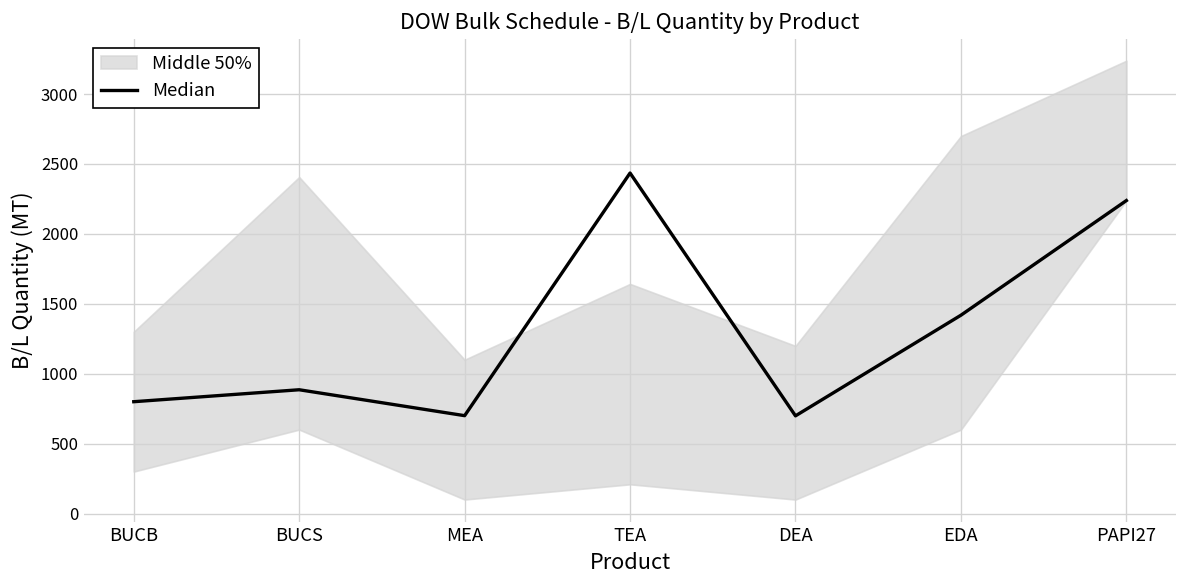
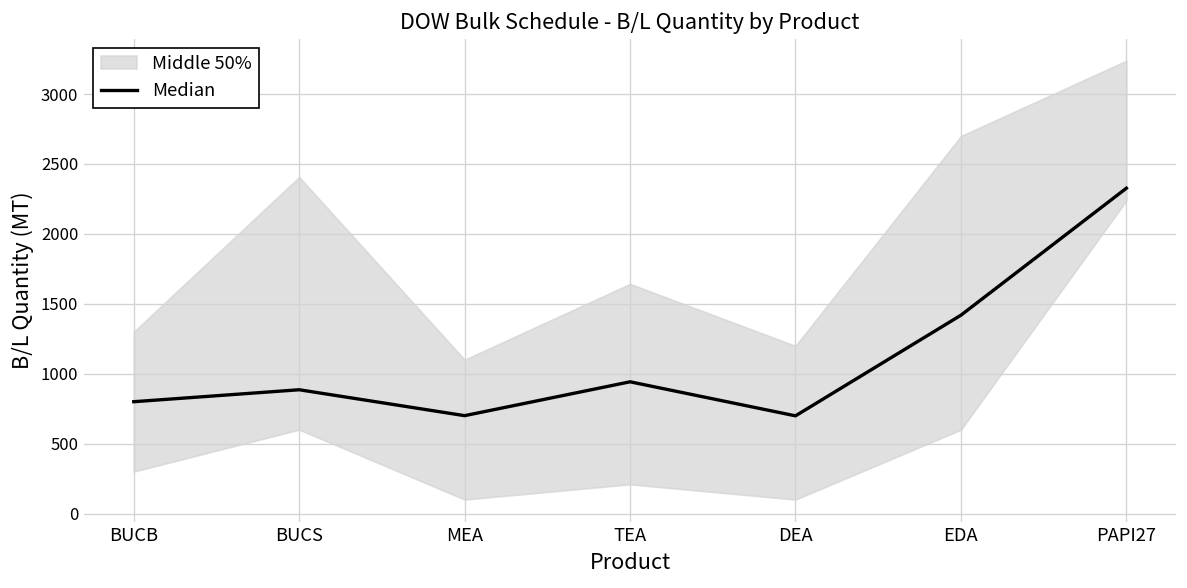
Median, TEA: 2440 -> 940
Median, PAPI27: 2240 -> 2330
